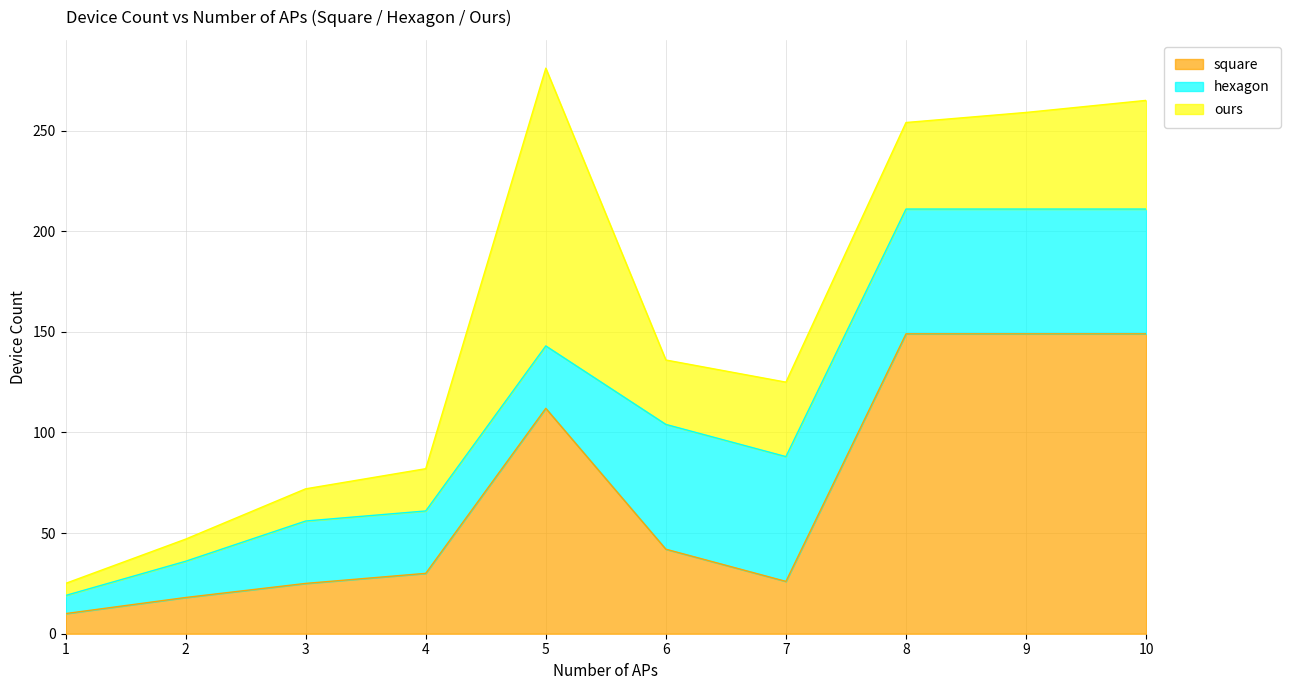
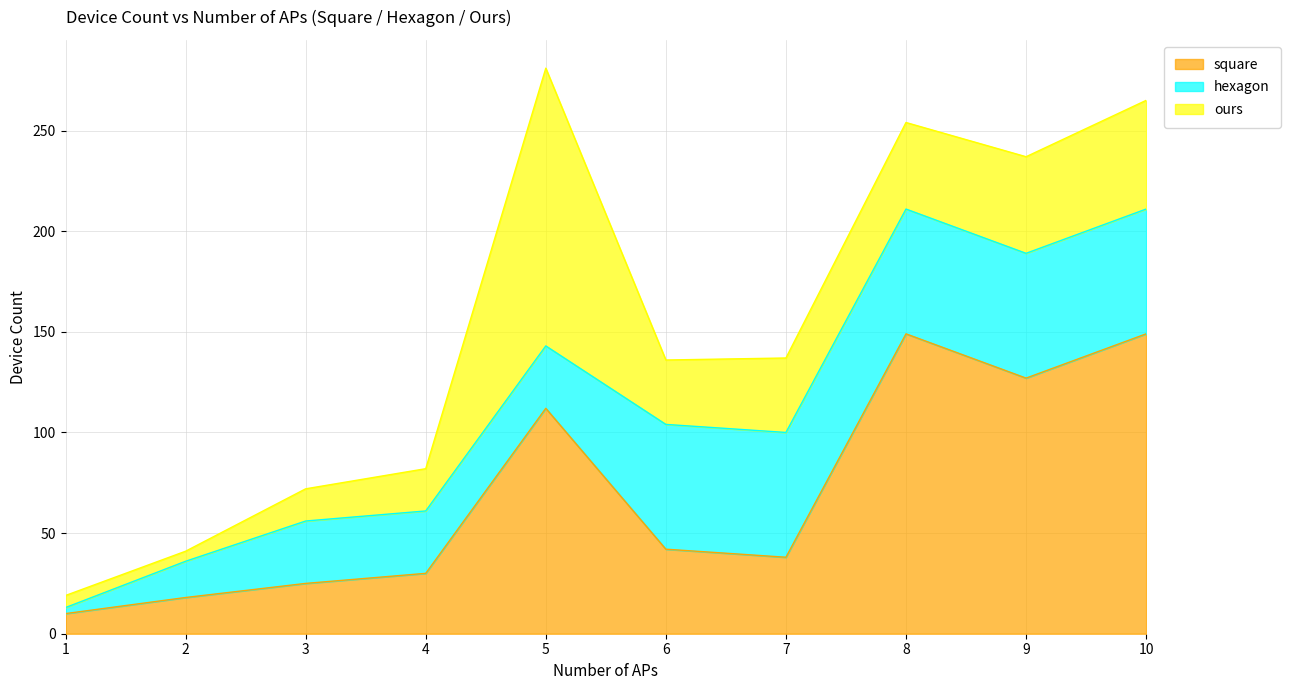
hexagon, 1: 9 -> 3
ours, 2: 11 -> 5
square, 7: 26 -> 38
square, 9: 149 -> 127
